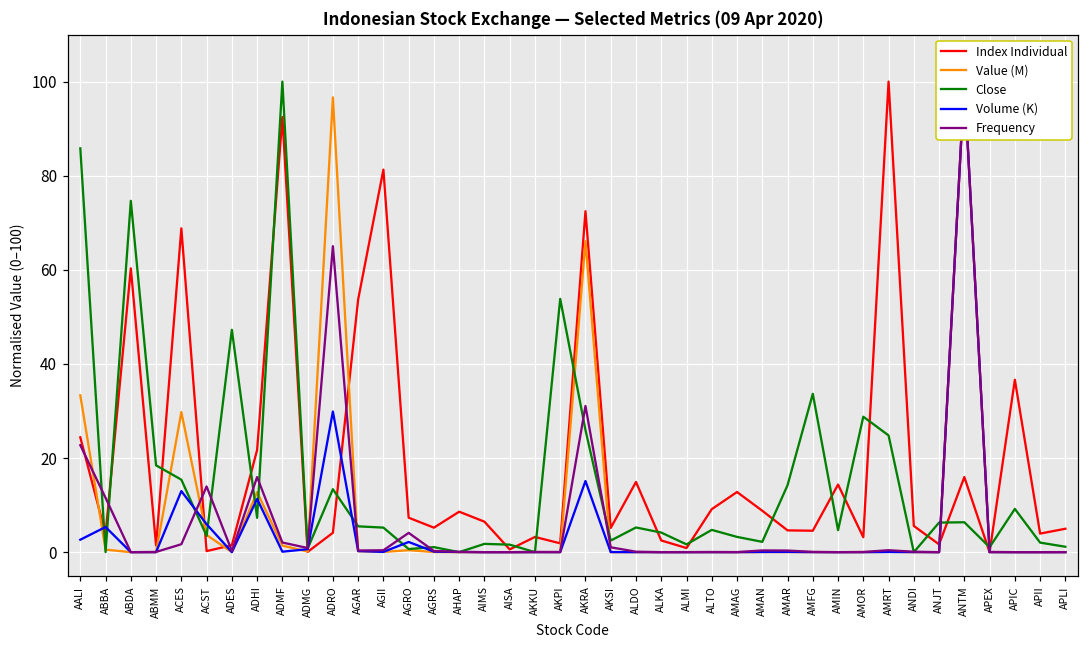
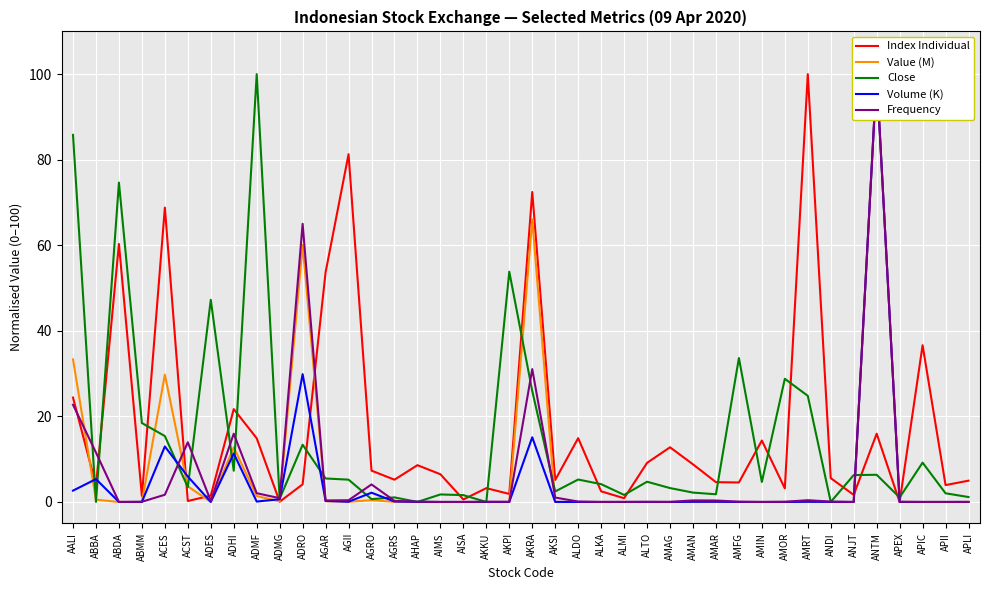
Index Individual, ADMF: 92 -> 15
Value (M), ADRO: 97 -> 60
Close, AMAR: 14 -> 2
